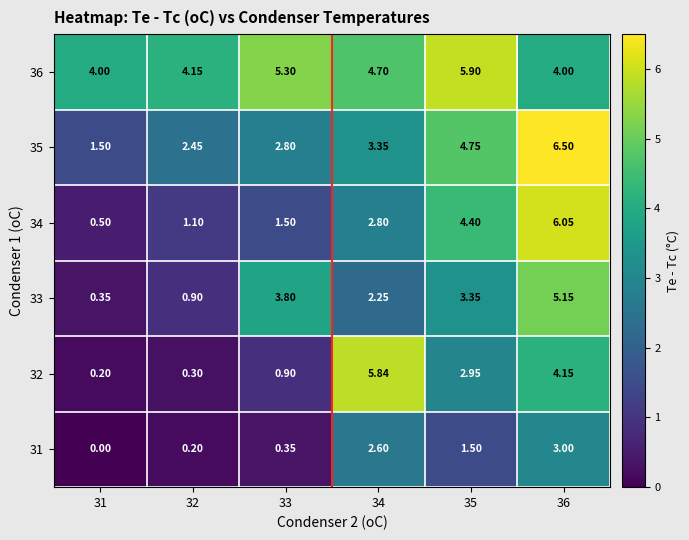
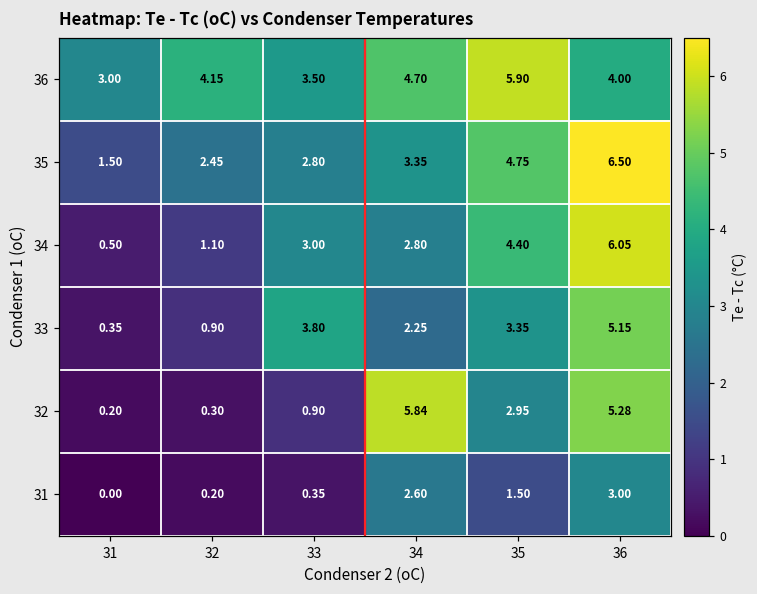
36, 31: 4.00 -> 3.00
36, 33: 5.30 -> 3.50
34, 33: 1.50 -> 3.00
32, 36: 4.15 -> 5.28
